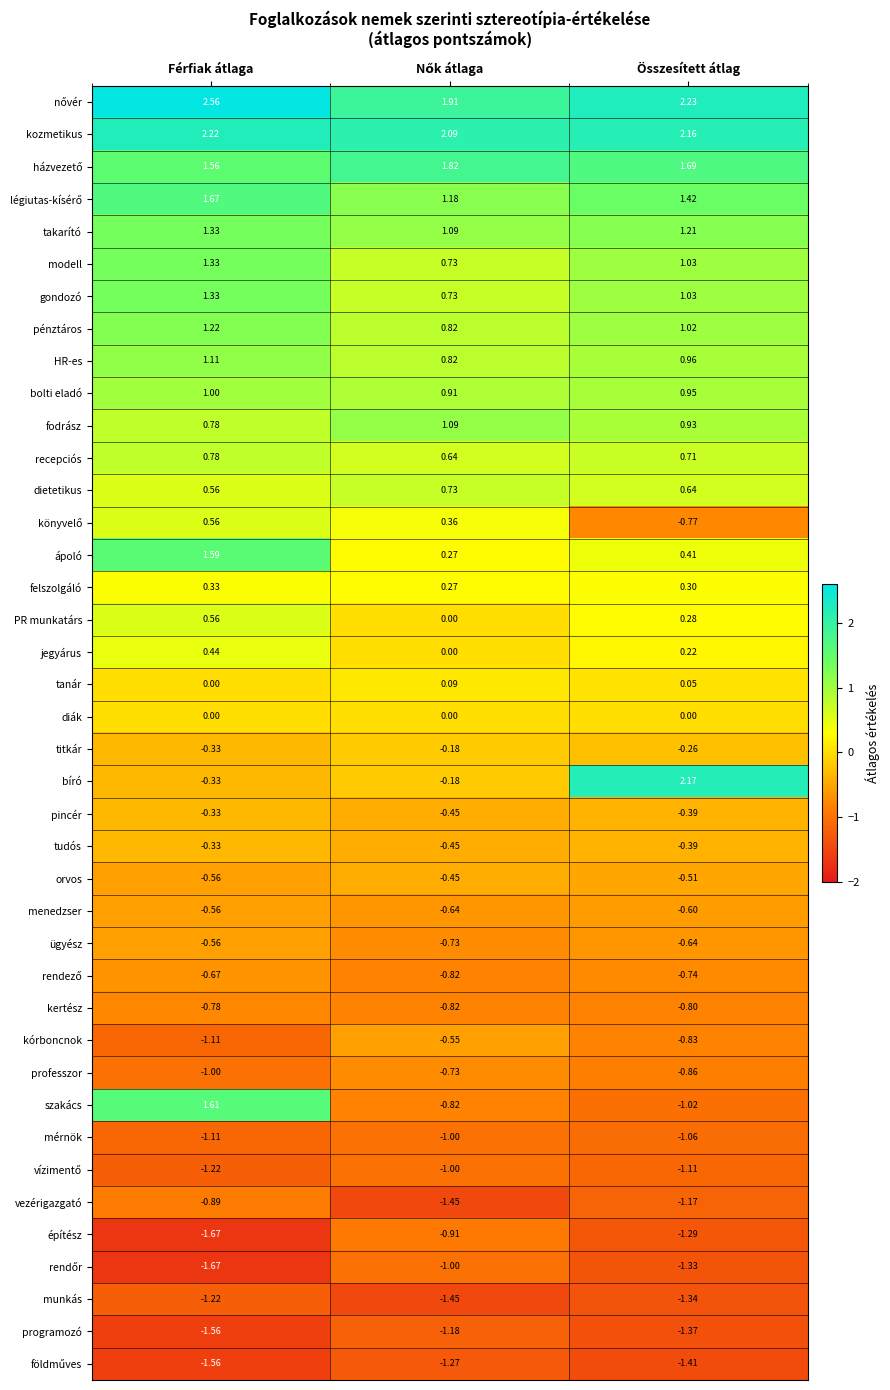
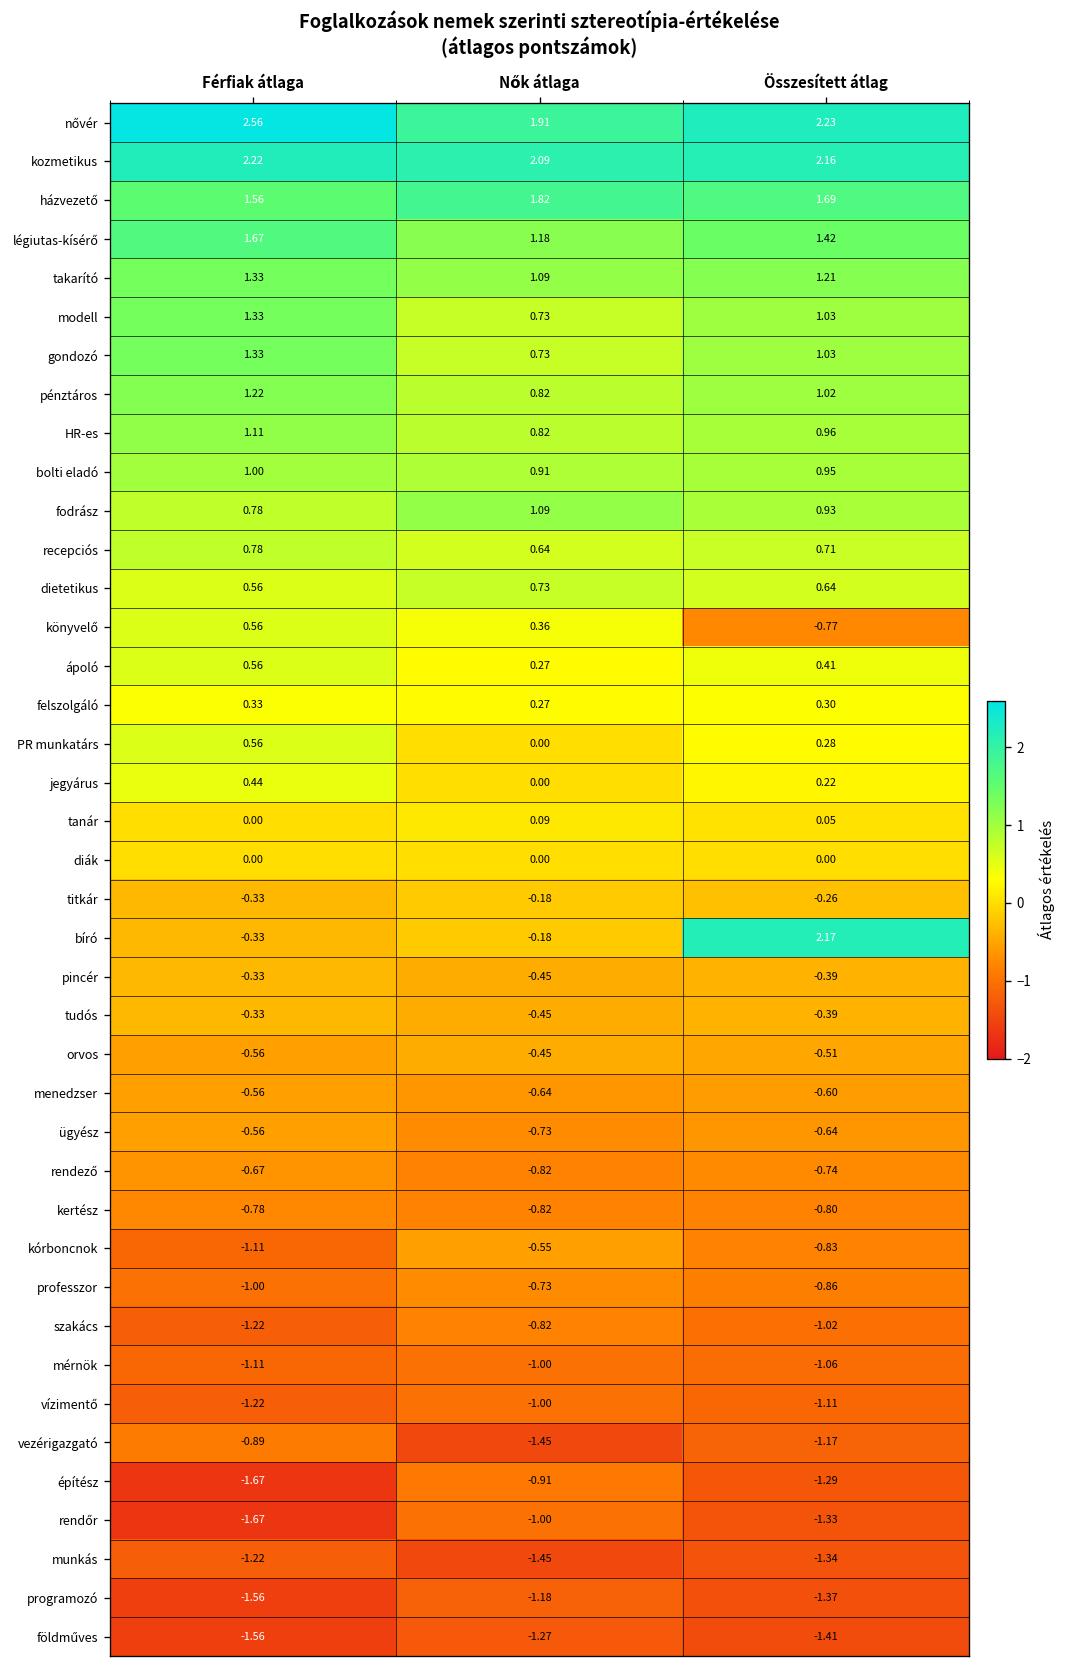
ápoló, Férfiak átlaga: 1.59 -> 0.56
szakács, Férfiak átlaga: 1.61 -> -1.22
